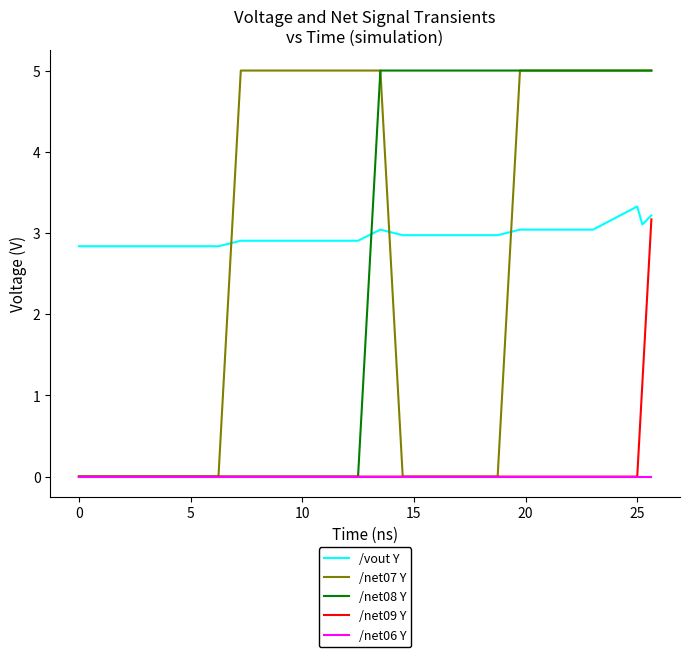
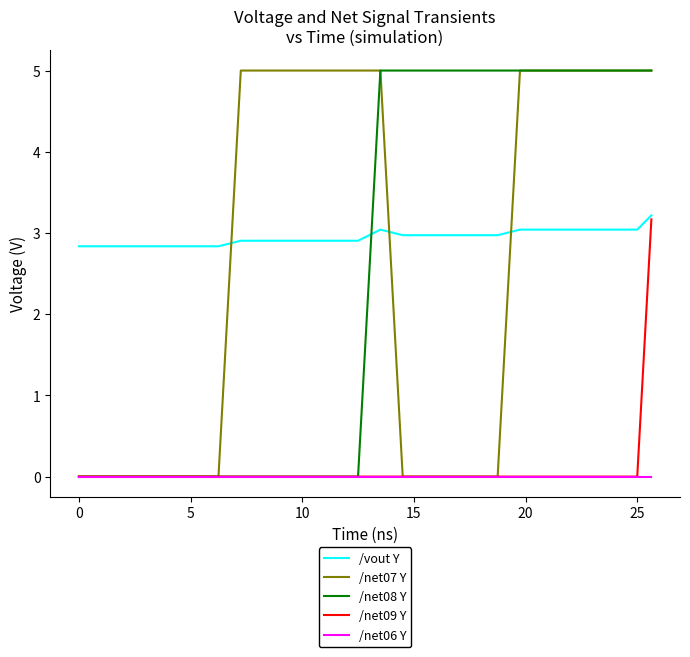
/vout Y, 25: 3.3 -> 3.0
